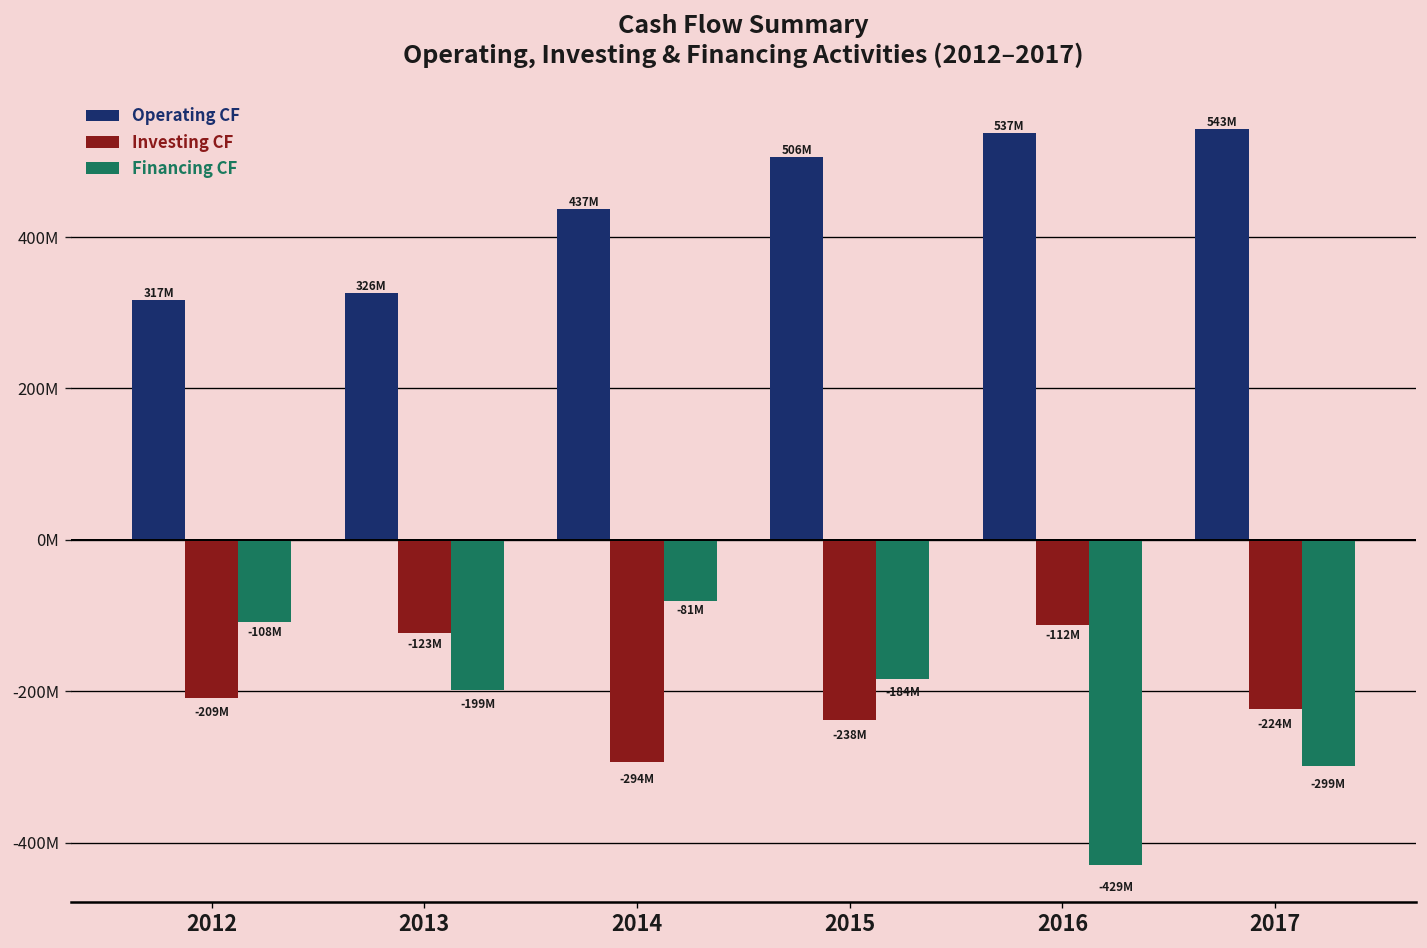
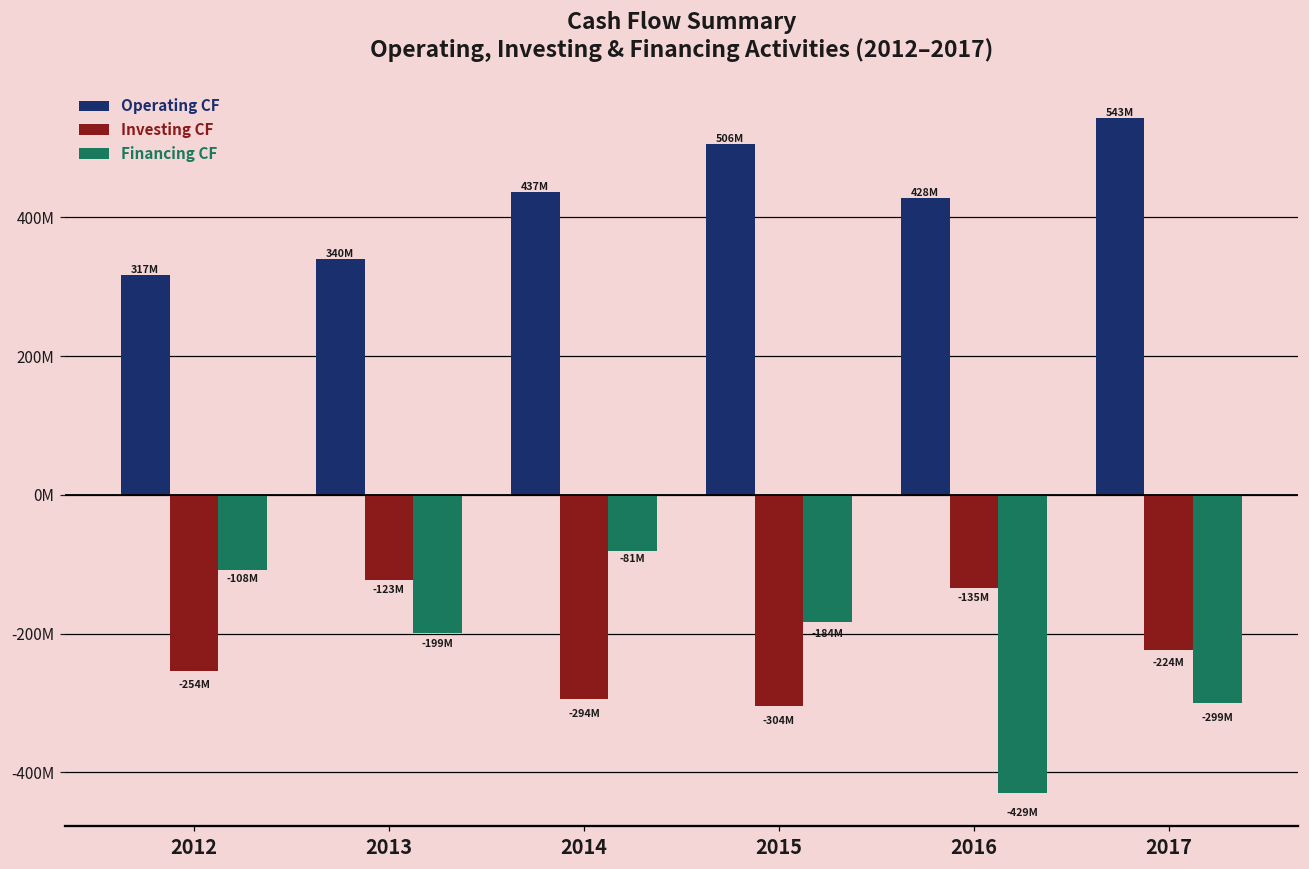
Investing CF, 2012: -209M -> -254M
Operating CF, 2013: 326M -> 340M
Investing CF, 2015: -238M -> -304M
Operating CF, 2016: 537M -> 428M
Investing CF, 2016: -112M -> -135M
